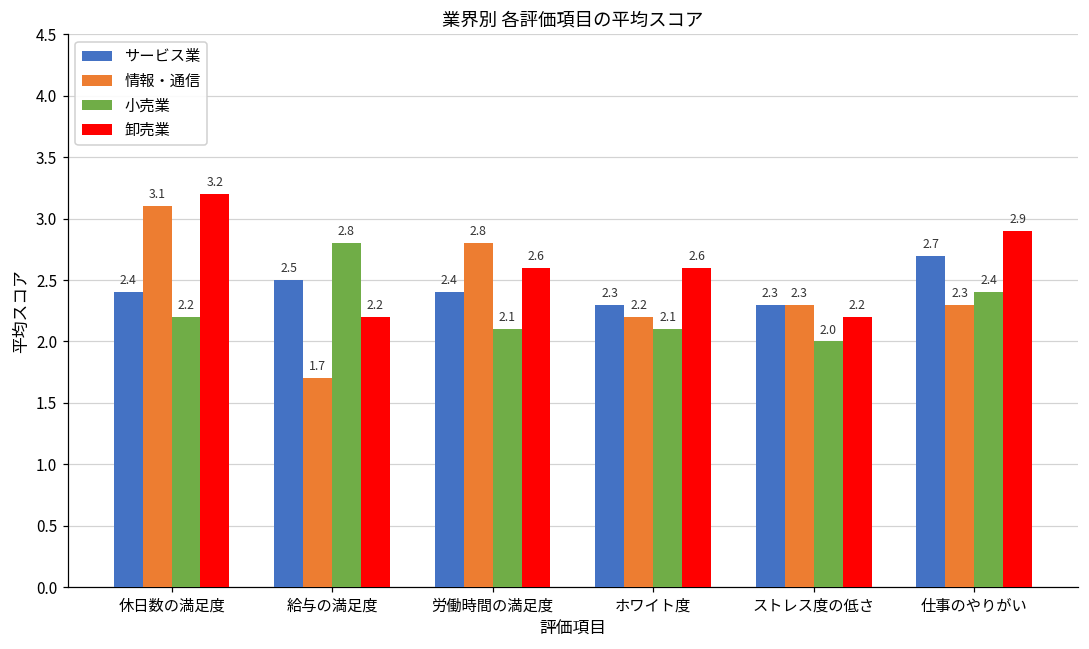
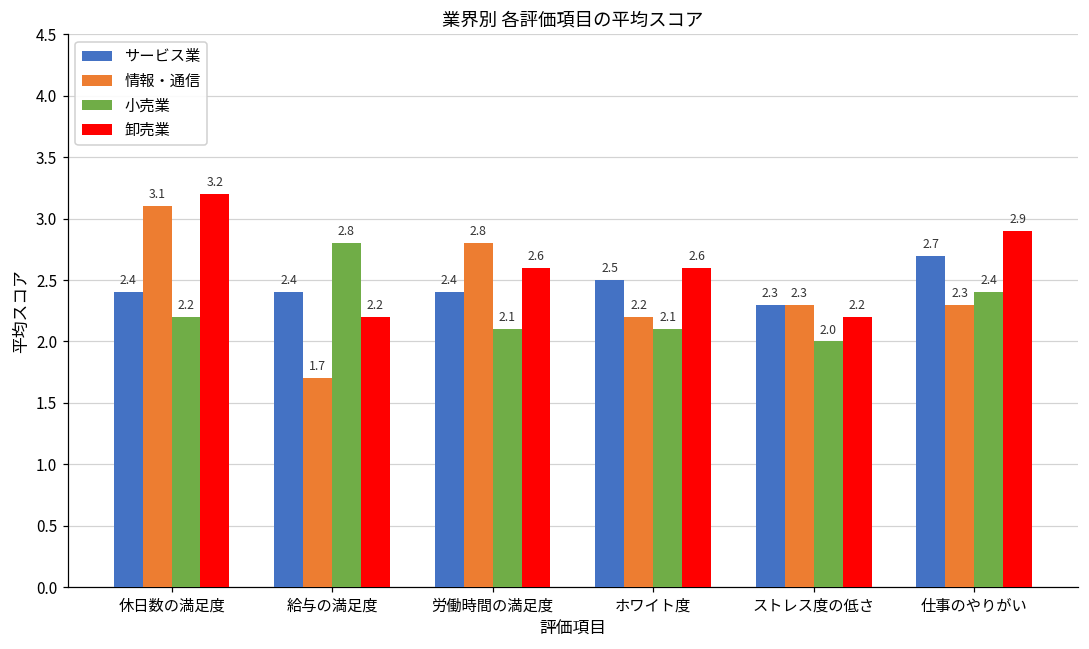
サービス業, 給与の満足度: 2.5 -> 2.4
サービス業, ホワイト度: 2.3 -> 2.5
